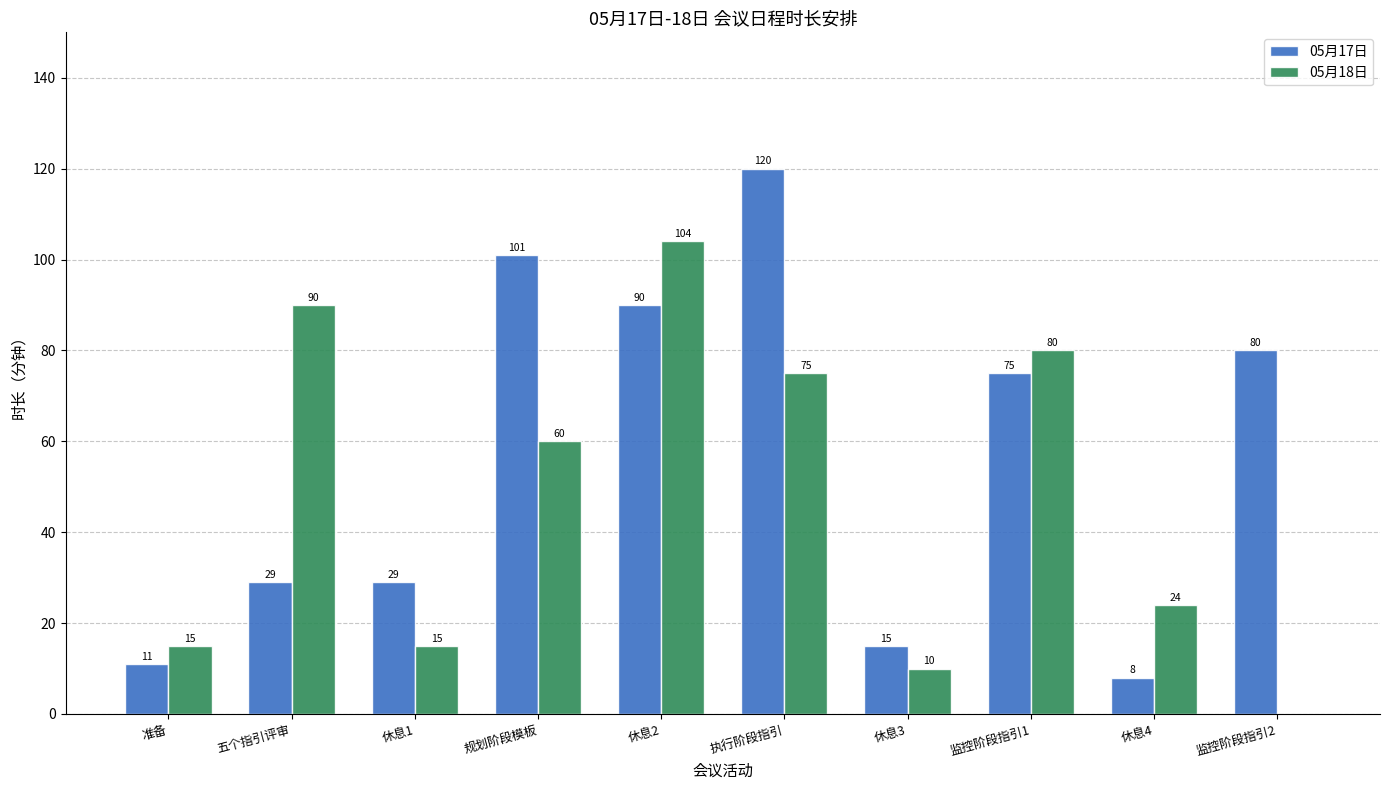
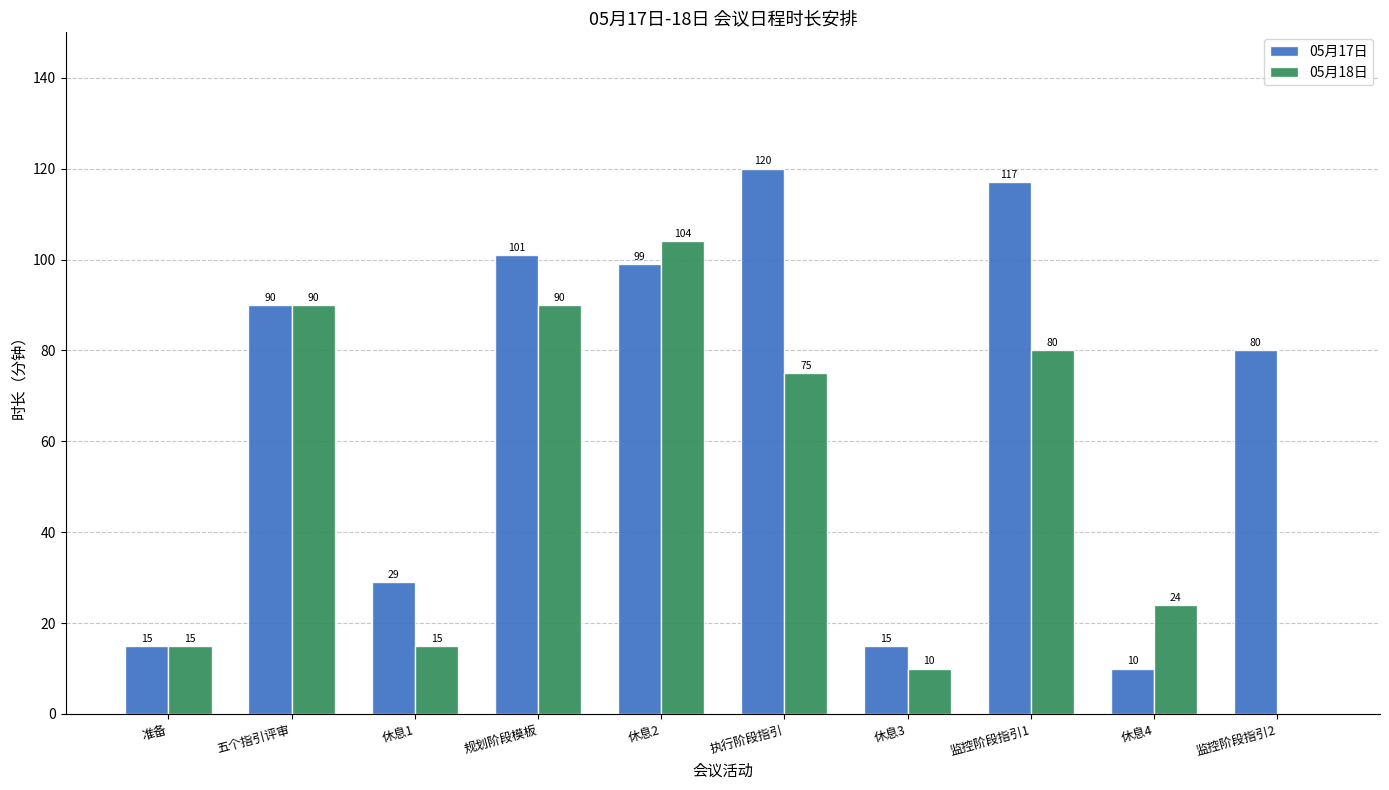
05月17日, 准备: 11 -> 15
05月17日, 五个指引评审: 29 -> 90
05月18日, 规划阶段模板: 60 -> 90
05月17日, 休息2: 90 -> 99
05月17日, 监控阶段指引1: 75 -> 117
05月17日, 休息4: 8 -> 10
